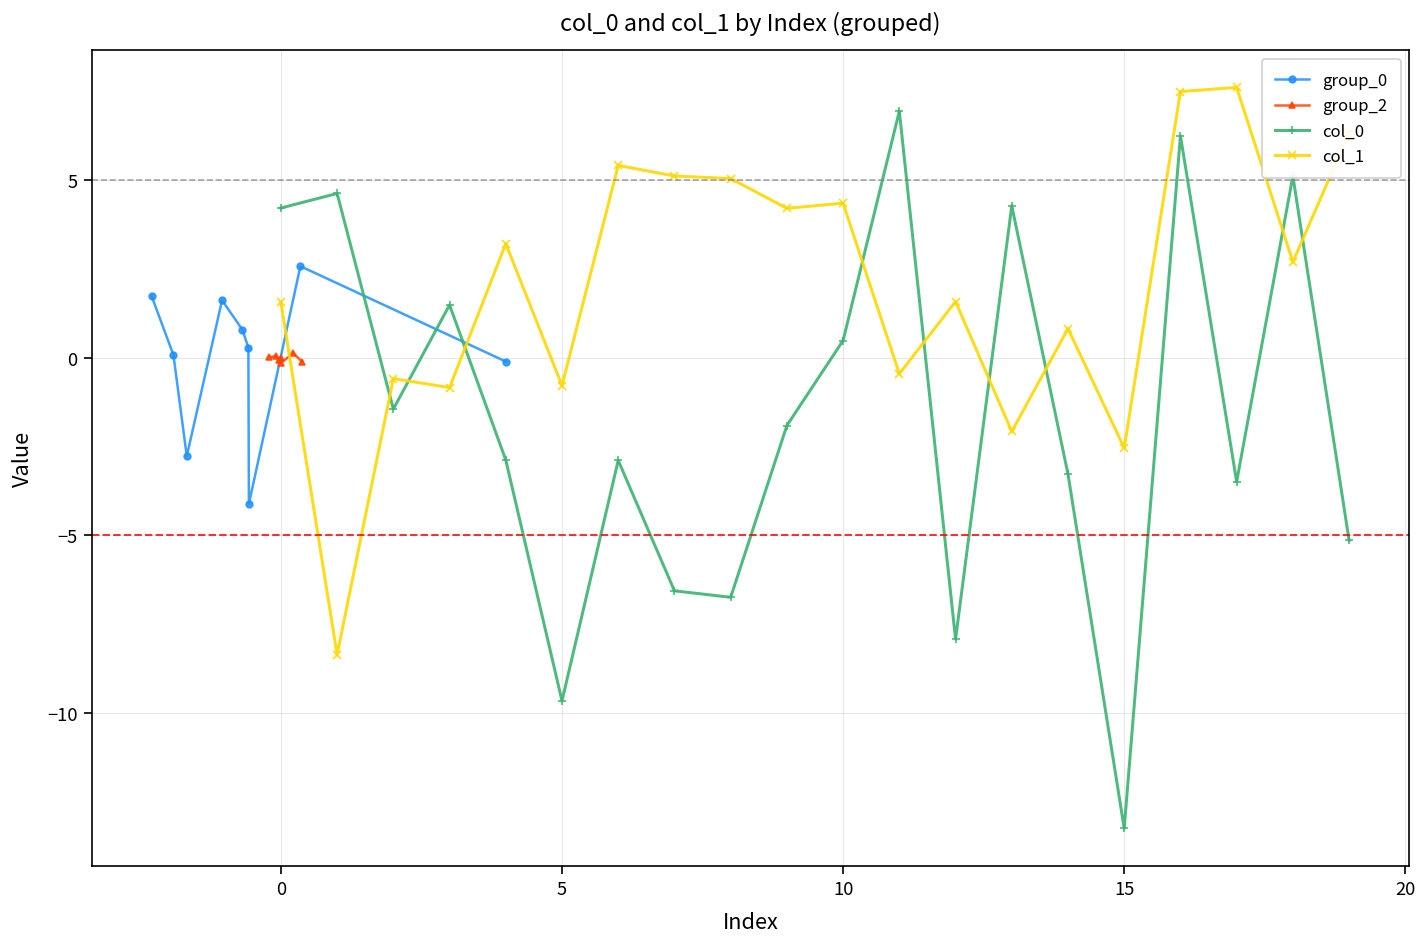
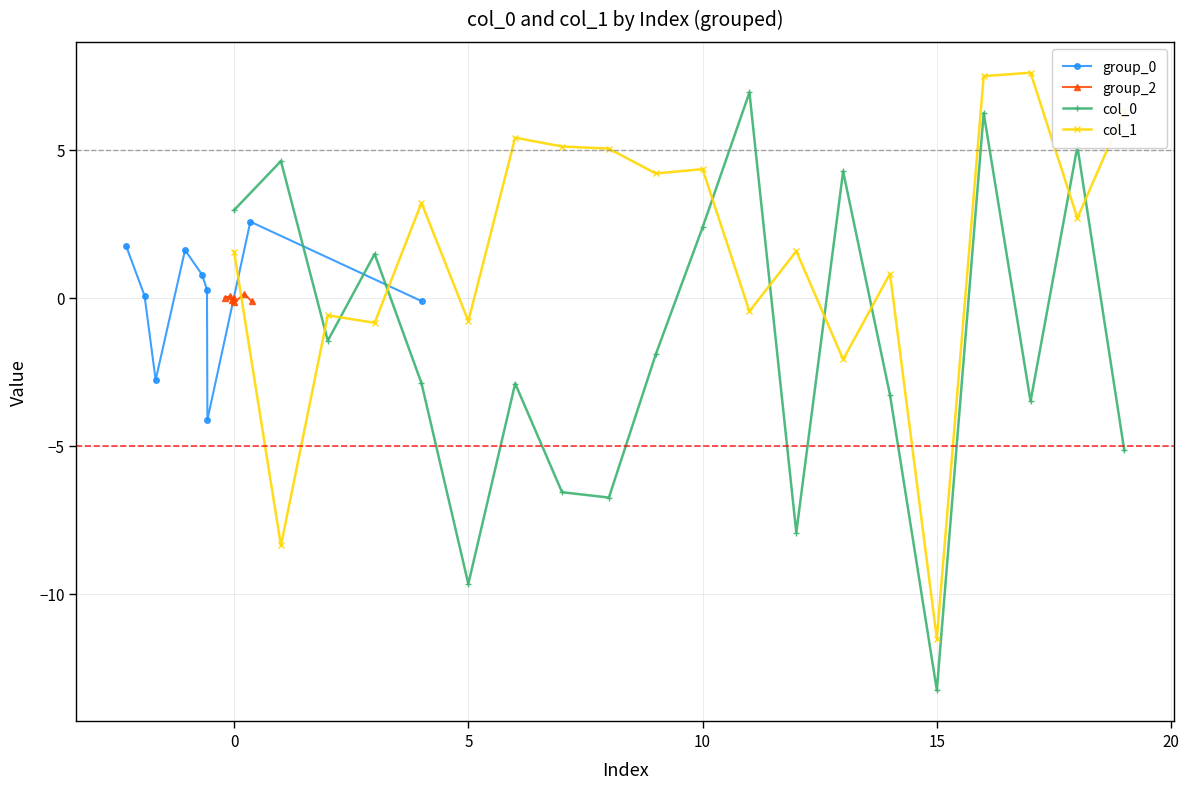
col_0, 0: 4.2 -> 3.0
col_0, 10: 0.5 -> 2.4
col_1, 15: -2.5 -> -11.5
